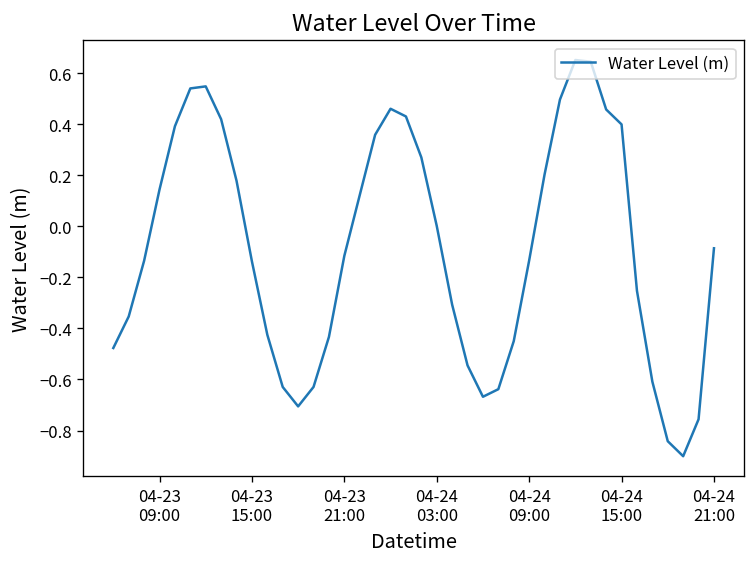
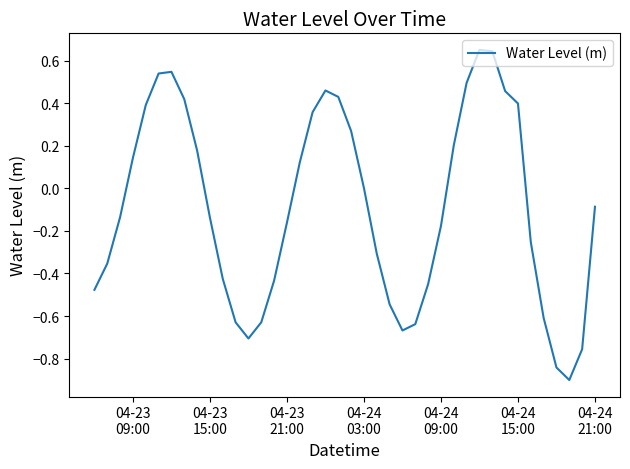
04-23 21:00: -0.12 -> -0.16
04-24 09:00: -0.13 -> -0.18
